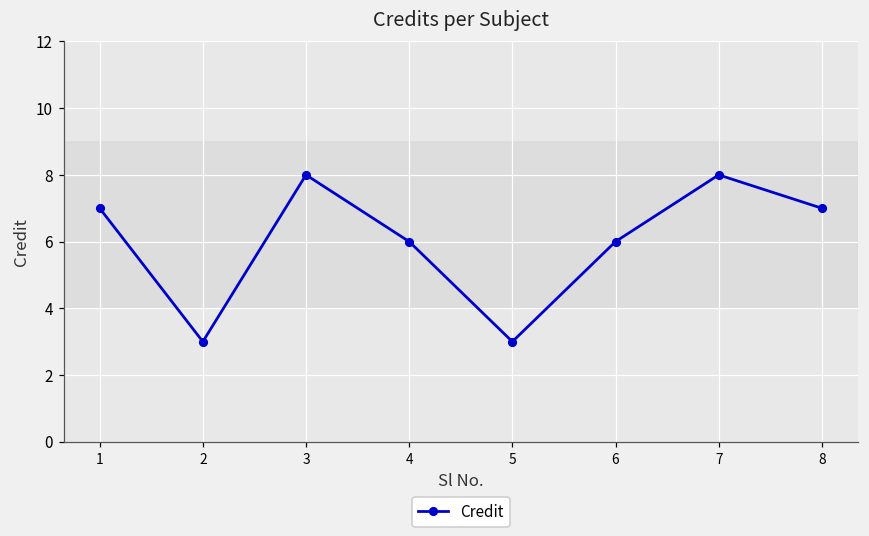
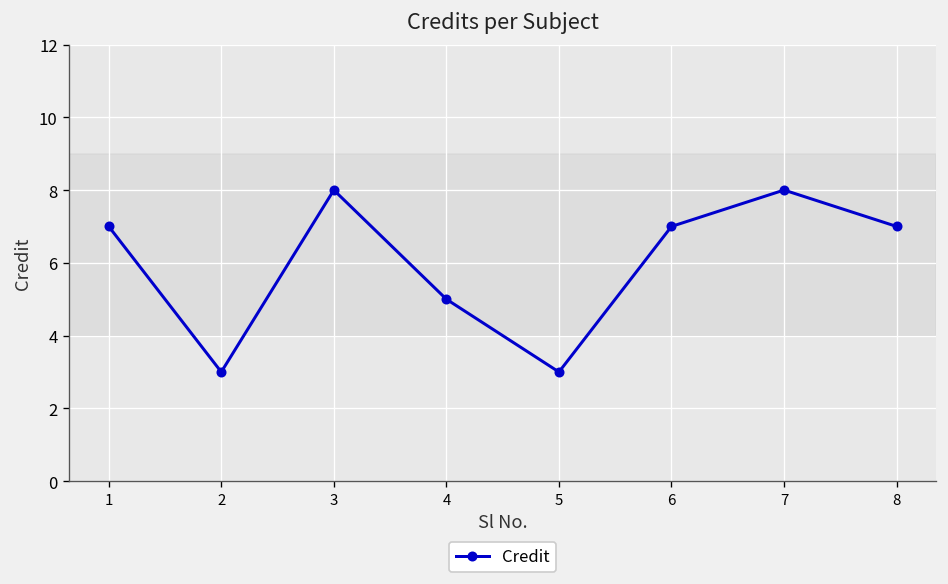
4: 6 -> 5
6: 6 -> 7
